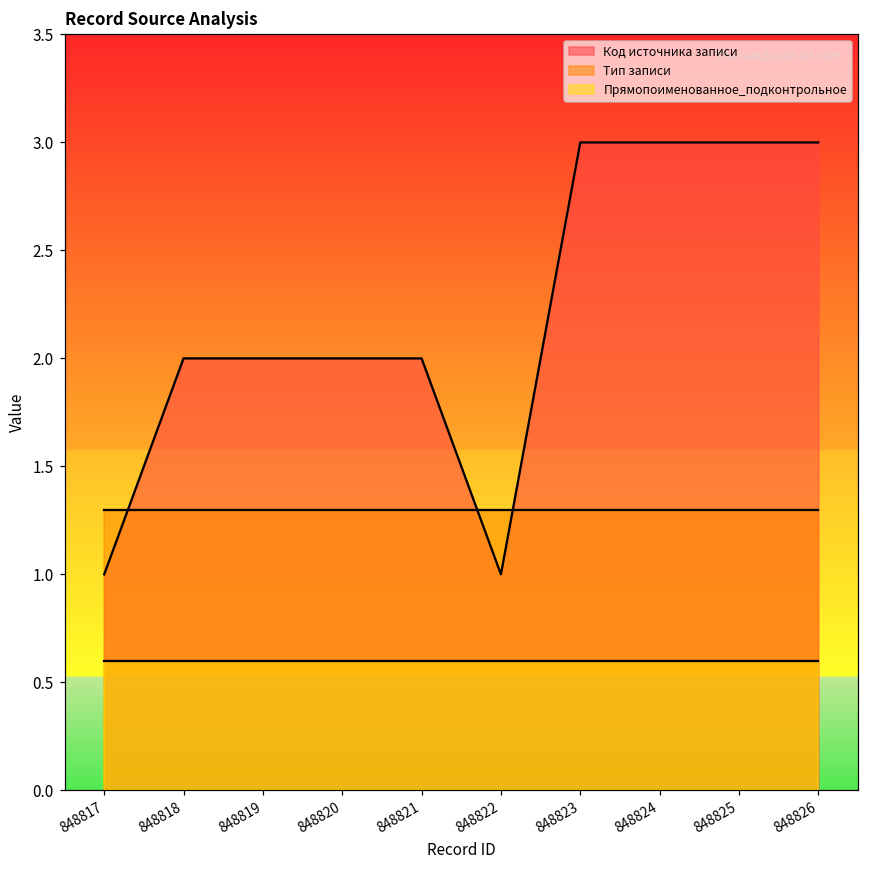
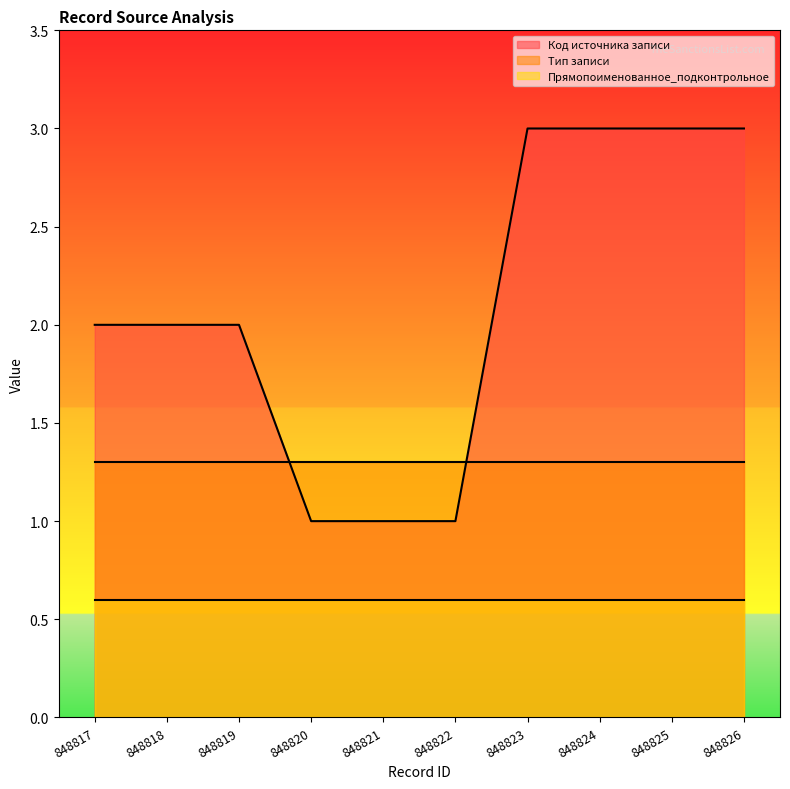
Код источника записи, 848817: 1 -> 2
Код источника записи, 848820: 2 -> 1
Код источника записи, 848821: 2 -> 1
